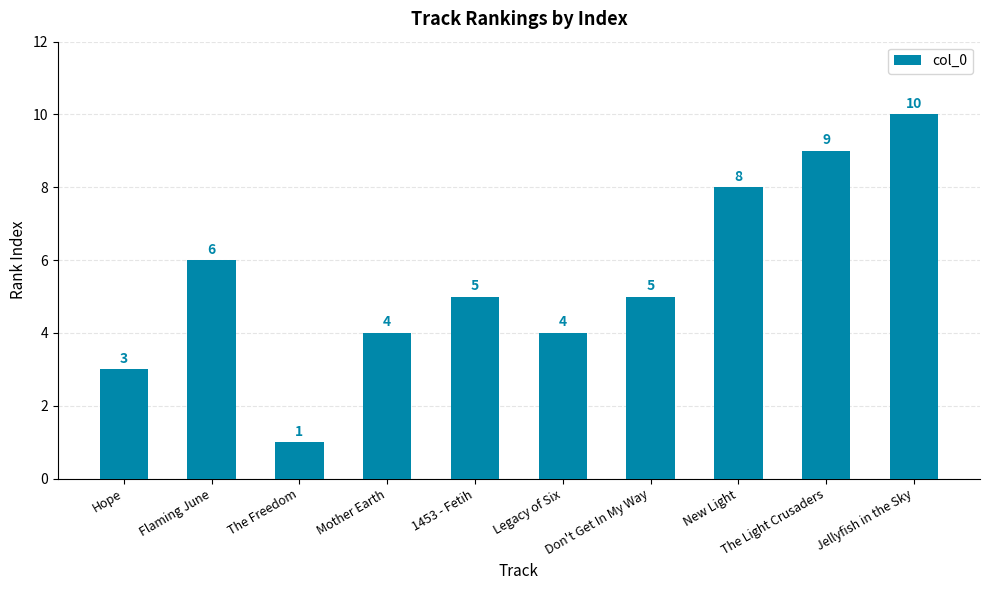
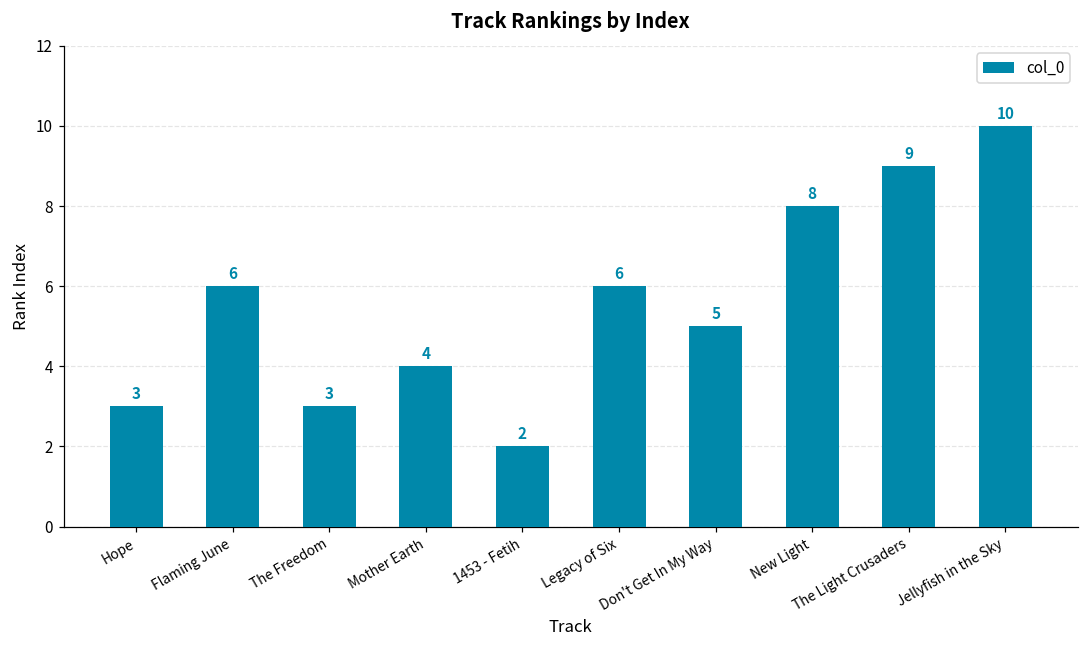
The Freedom: 1 -> 3
1453 - Fetih: 5 -> 2
Legacy of Six: 4 -> 6
